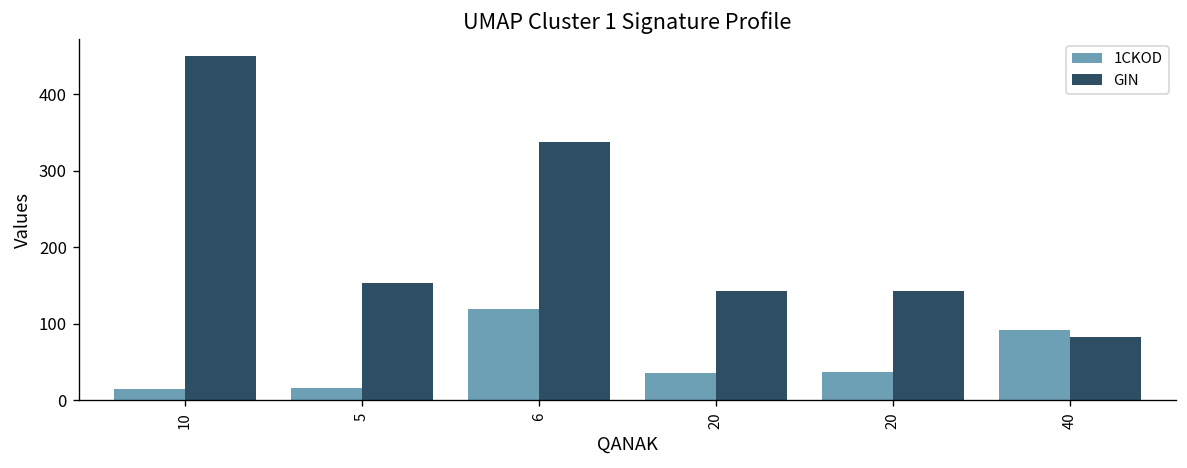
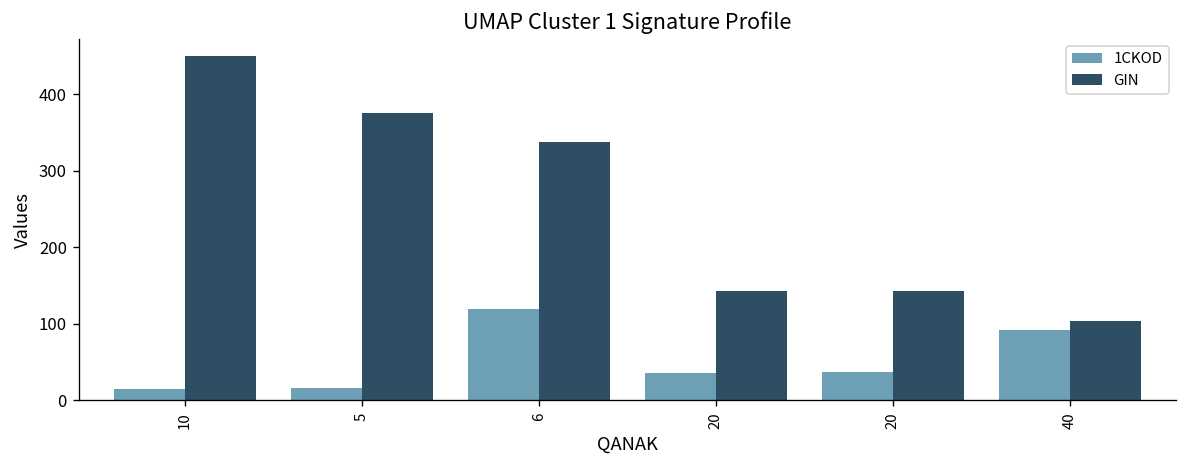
GIN, 5: 150 -> 380
GIN, 40: 80 -> 100
